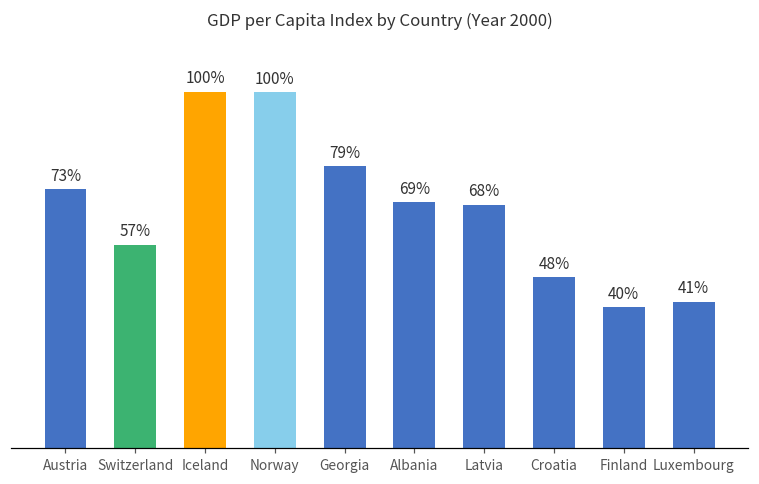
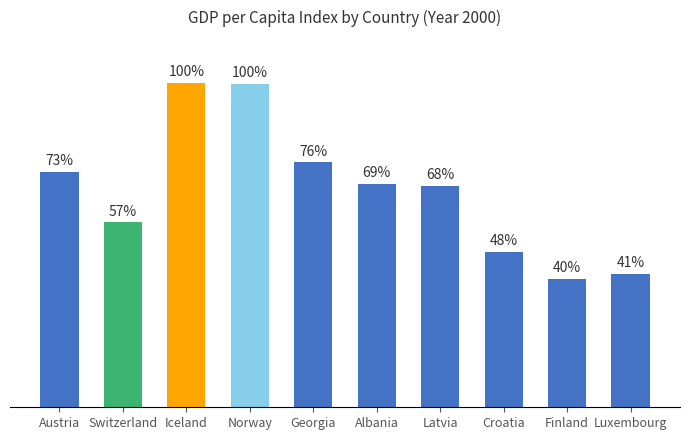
Georgia: 79% -> 76%
